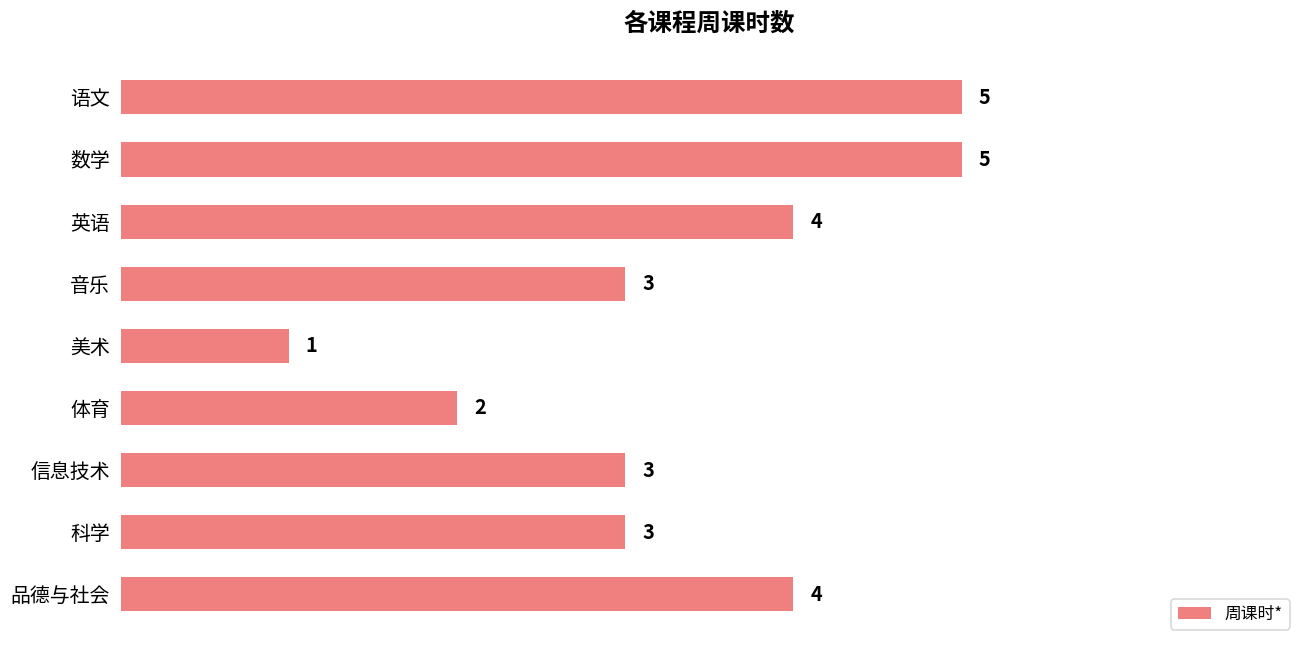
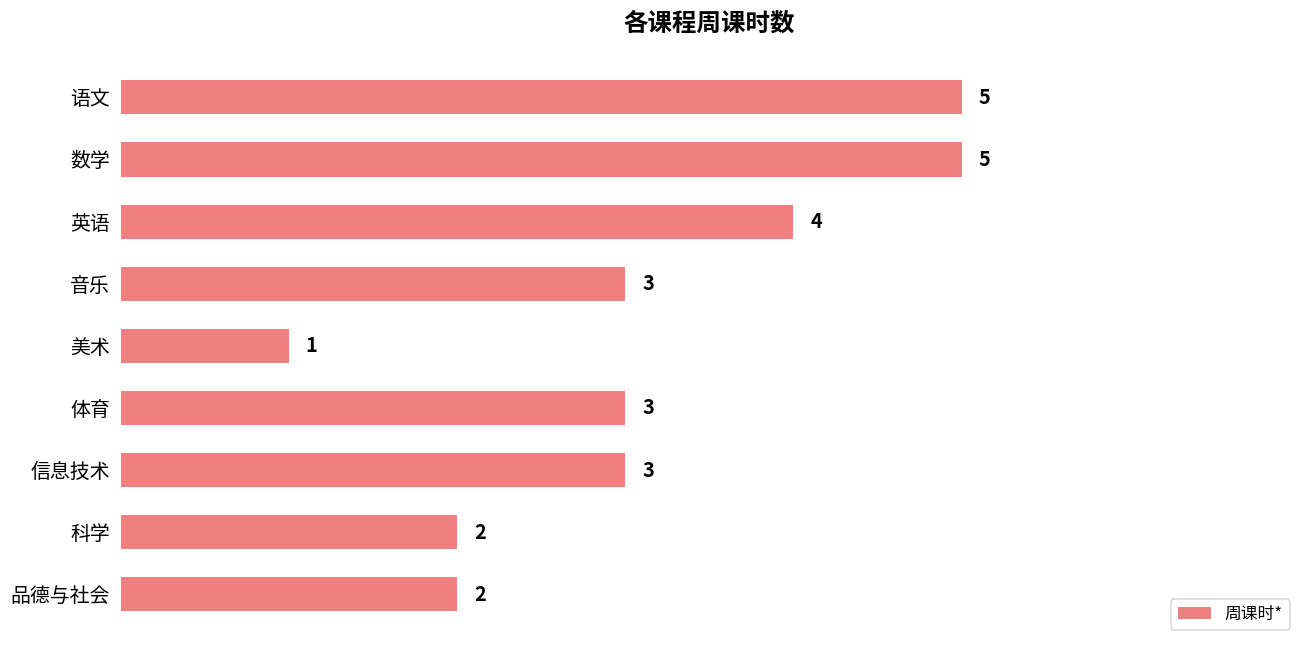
体育: 2 -> 3
科学: 3 -> 2
品德与社会: 4 -> 2
